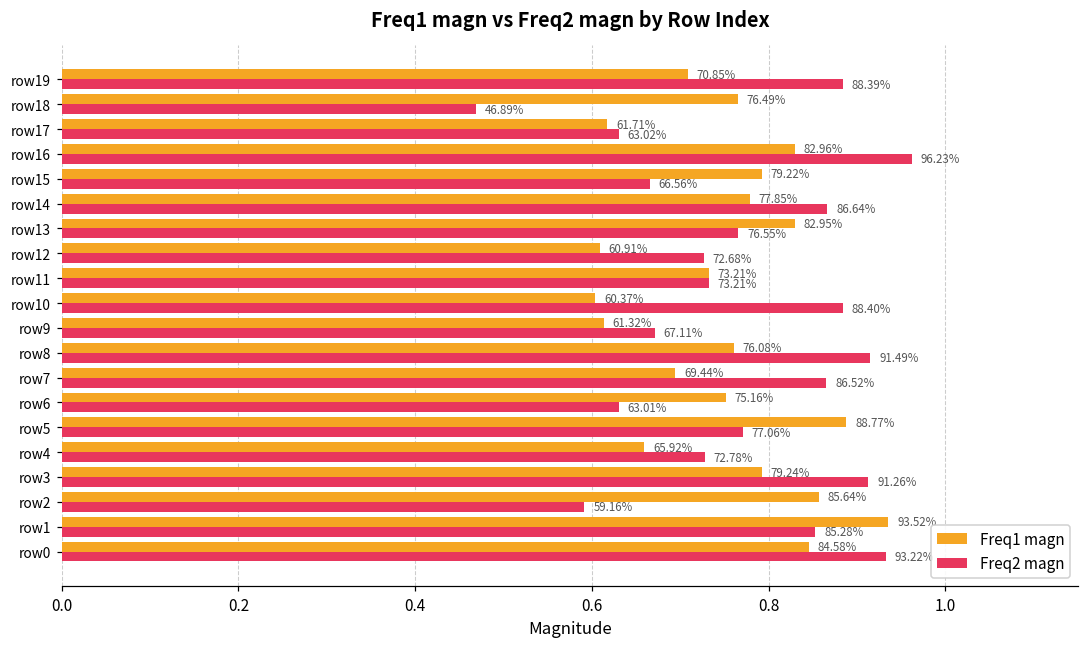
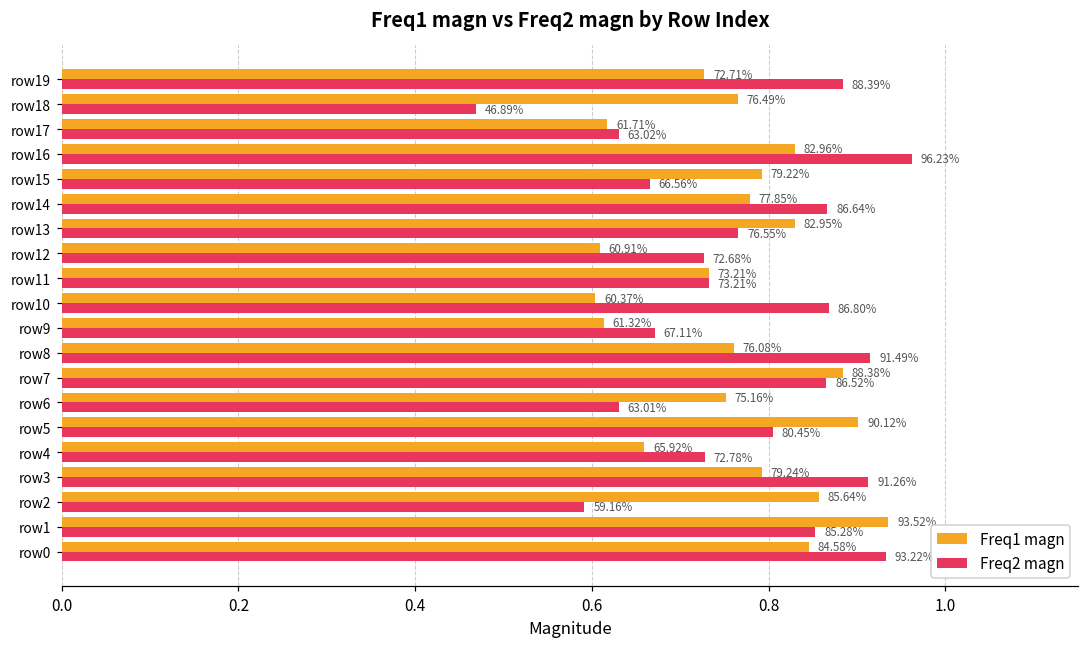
Freq1 magn, row19: 70.85% -> 72.71%
Freq2 magn, row10: 88.40% -> 86.80%
Freq1 magn, row7: 69.44% -> 88.38%
Freq1 magn, row5: 88.77% -> 90.12%
Freq2 magn, row5: 77.06% -> 80.45%
